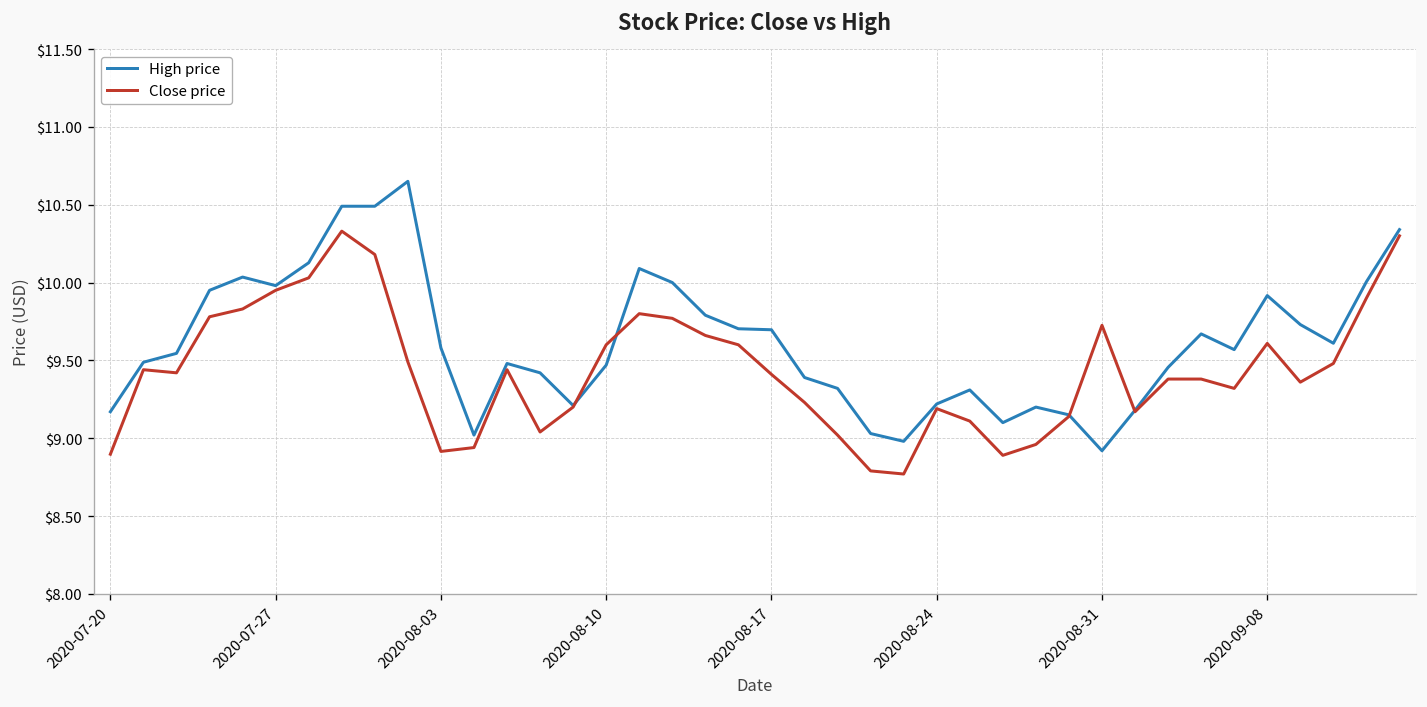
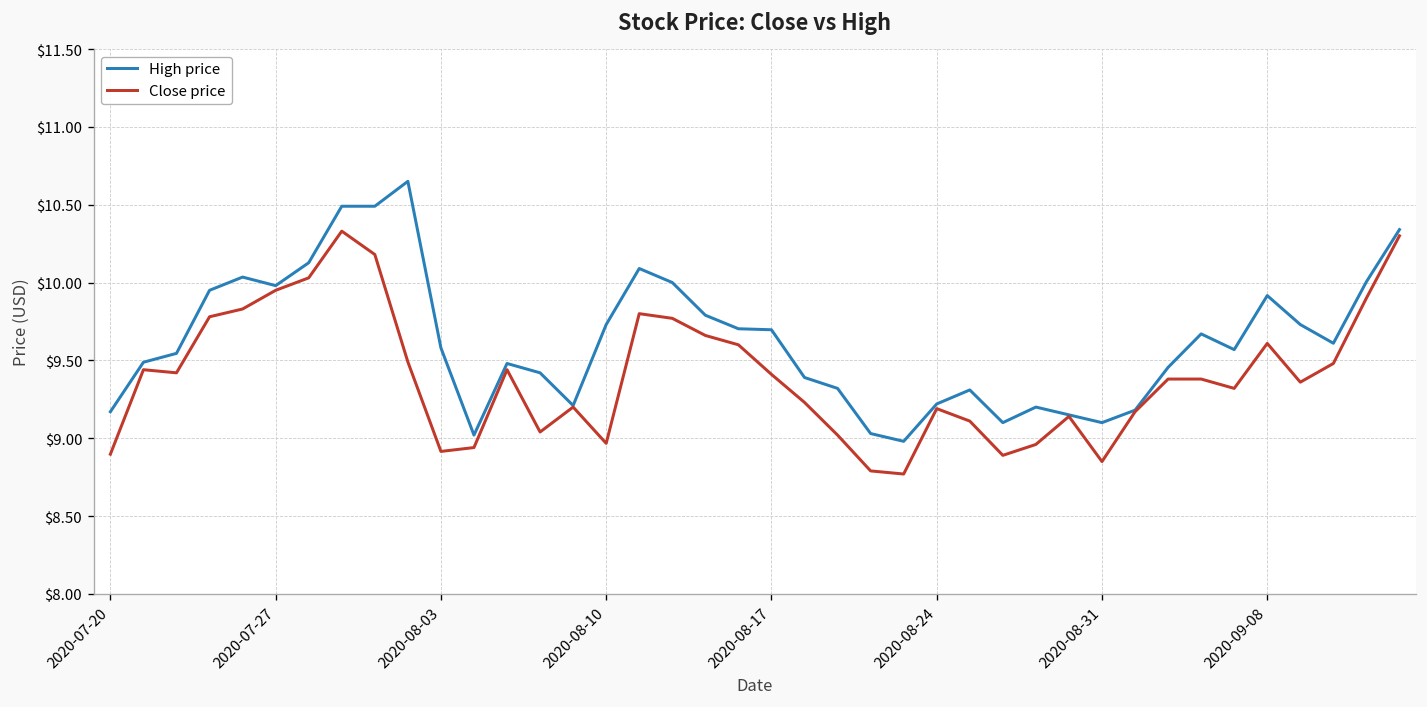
High price, 2020-08-10: $9.47 -> $9.73
Close price, 2020-08-10: $9.60 -> $8.97
High price, 2020-08-31: $8.92 -> $9.10
Close price, 2020-08-31: $9.73 -> $8.85
